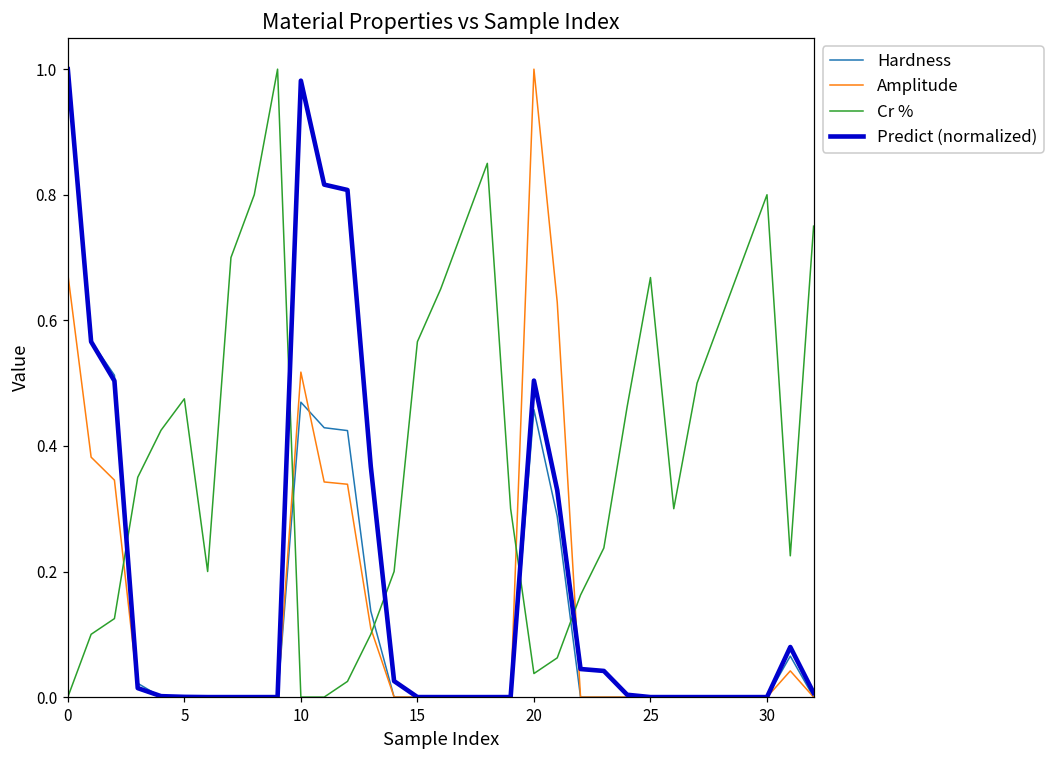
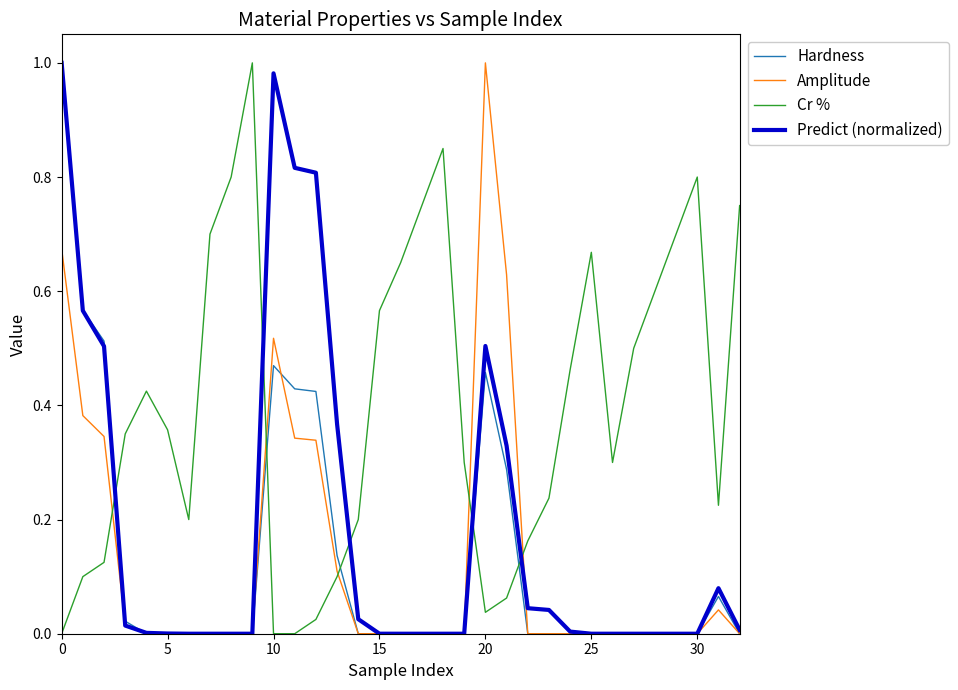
Cr %, 5: 0.48 -> 0.36
